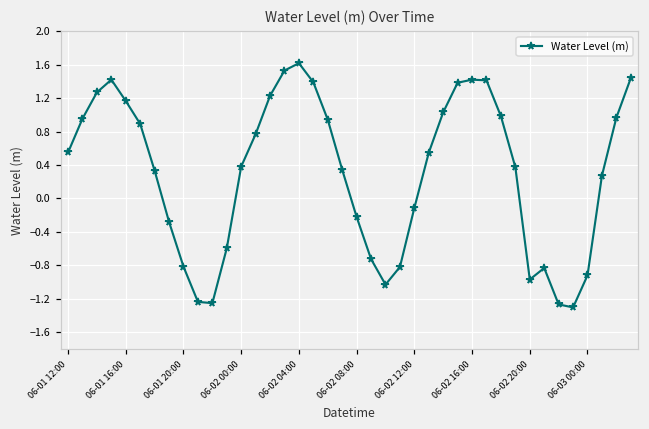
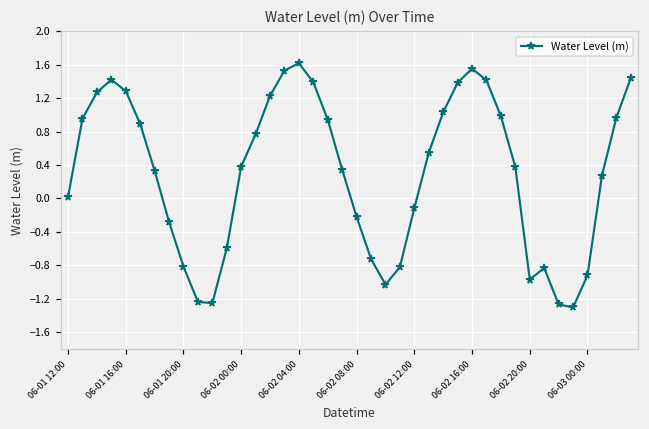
06-01 12:00: 0.6 -> 0.0
06-01 16:00: 1.2 -> 1.3
06-02 16:00: 1.4 -> 1.6
